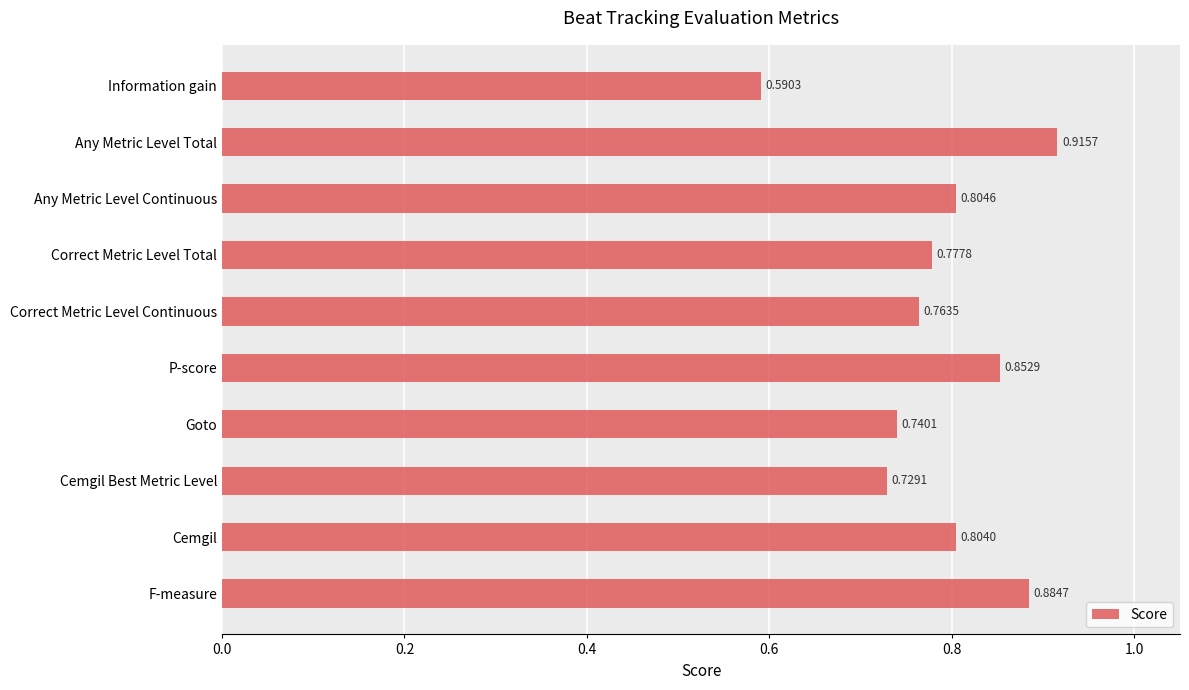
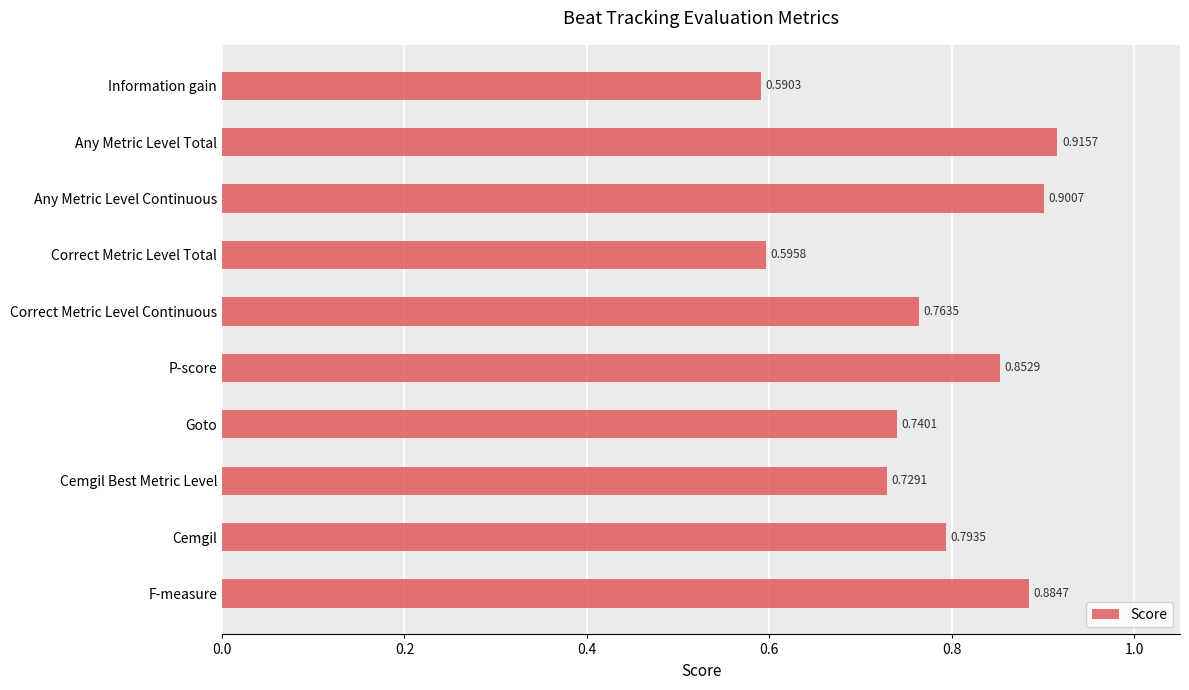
Any Metric Level Continuous: 0.8046 -> 0.9007
Correct Metric Level Total: 0.7778 -> 0.5958
Cemgil: 0.8040 -> 0.7935
